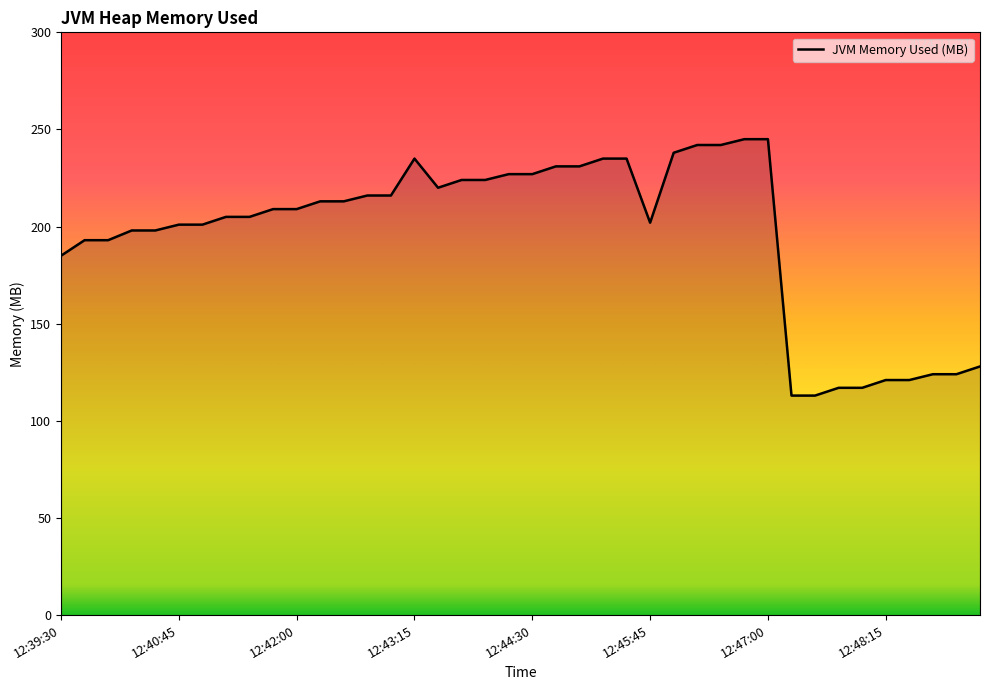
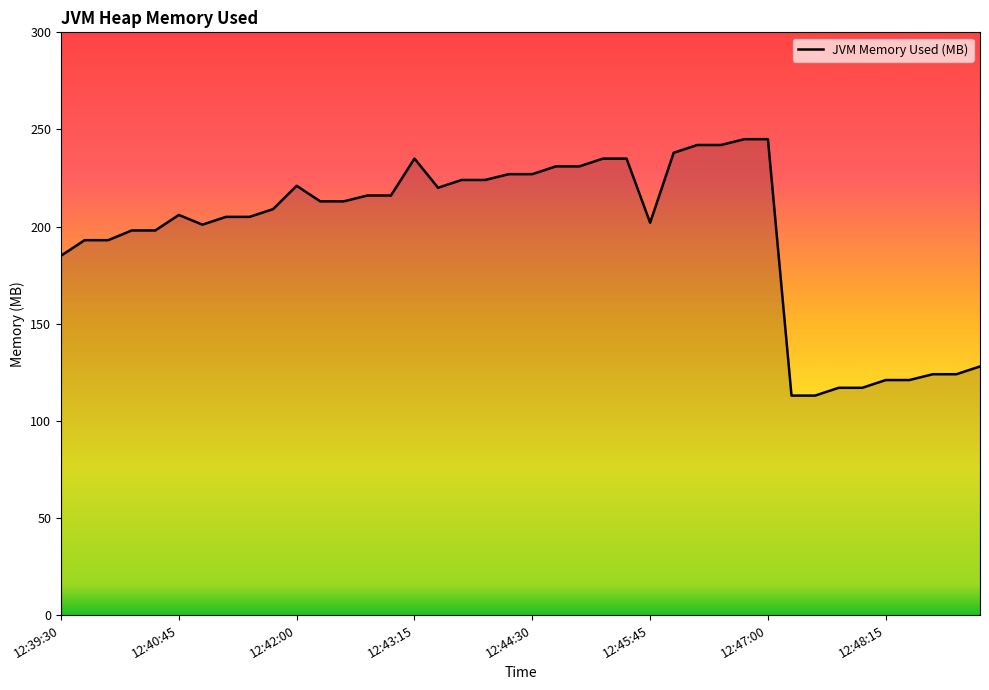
12:40:45: 201 -> 206
12:42:00: 209 -> 221
